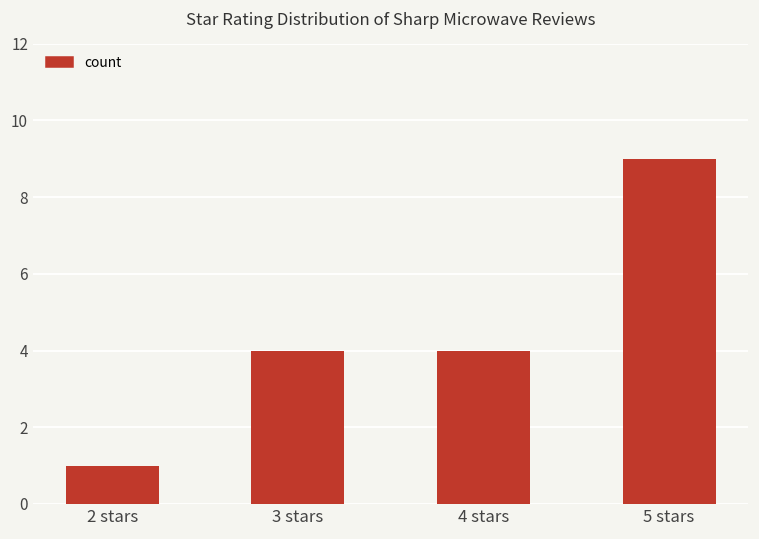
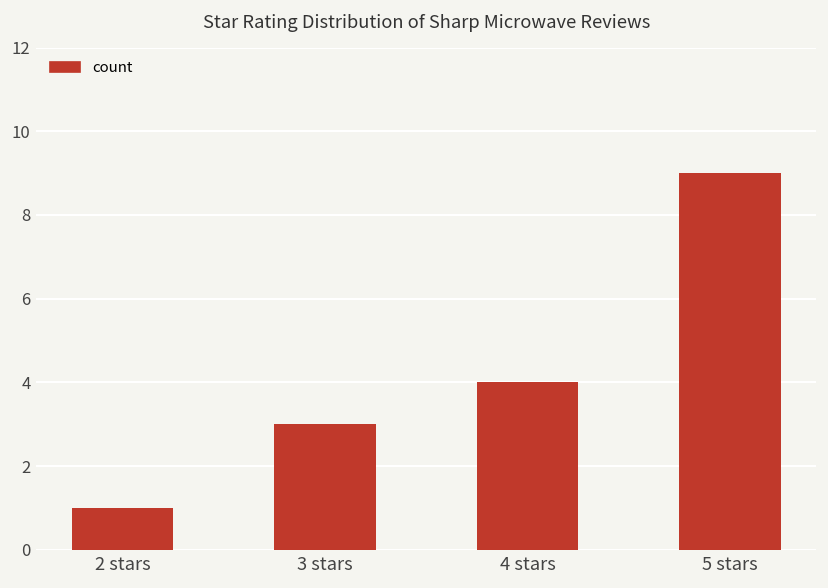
3 stars: 4 -> 3
